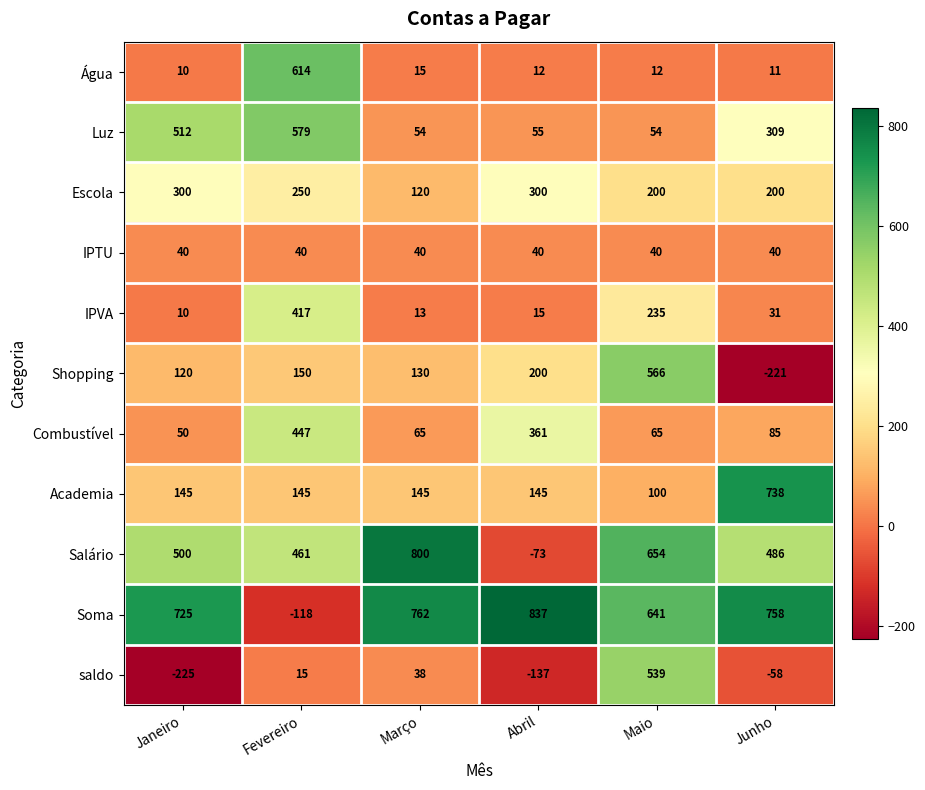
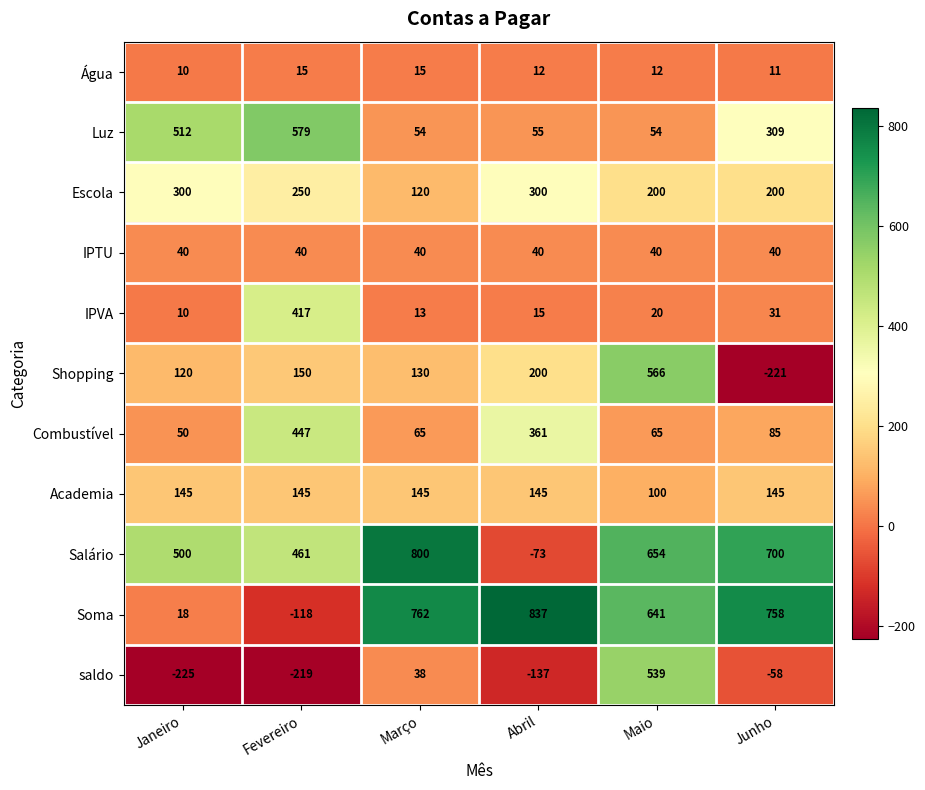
Água, Fevereiro: 614 -> 15
IPVA, Maio: 235 -> 20
Academia, Junho: 738 -> 145
Salário, Junho: 486 -> 700
Soma, Janeiro: 725 -> 18
saldo, Fevereiro: 15 -> -219
